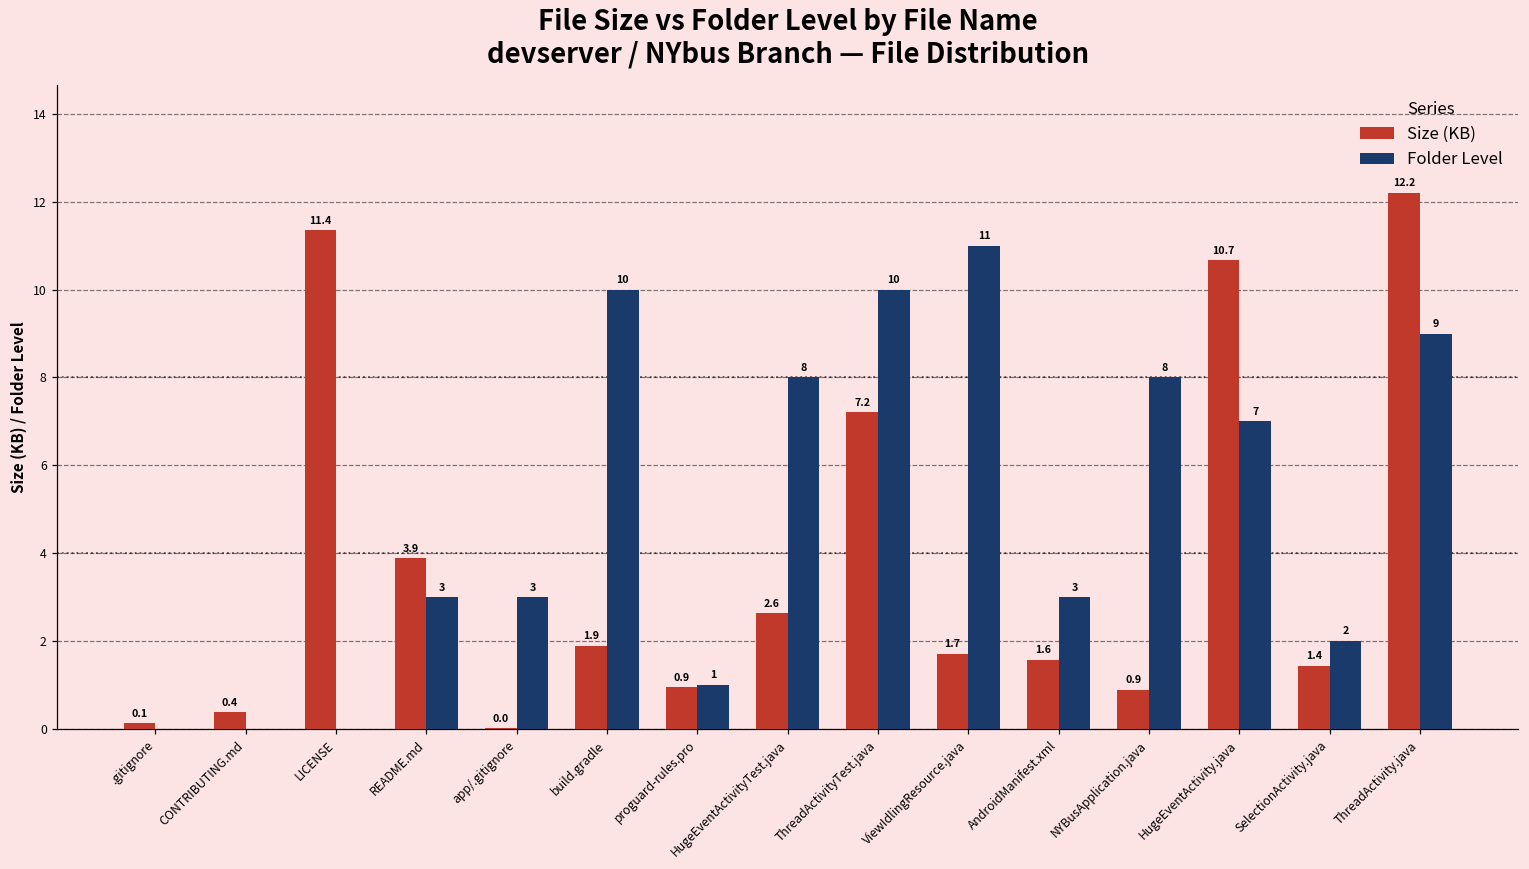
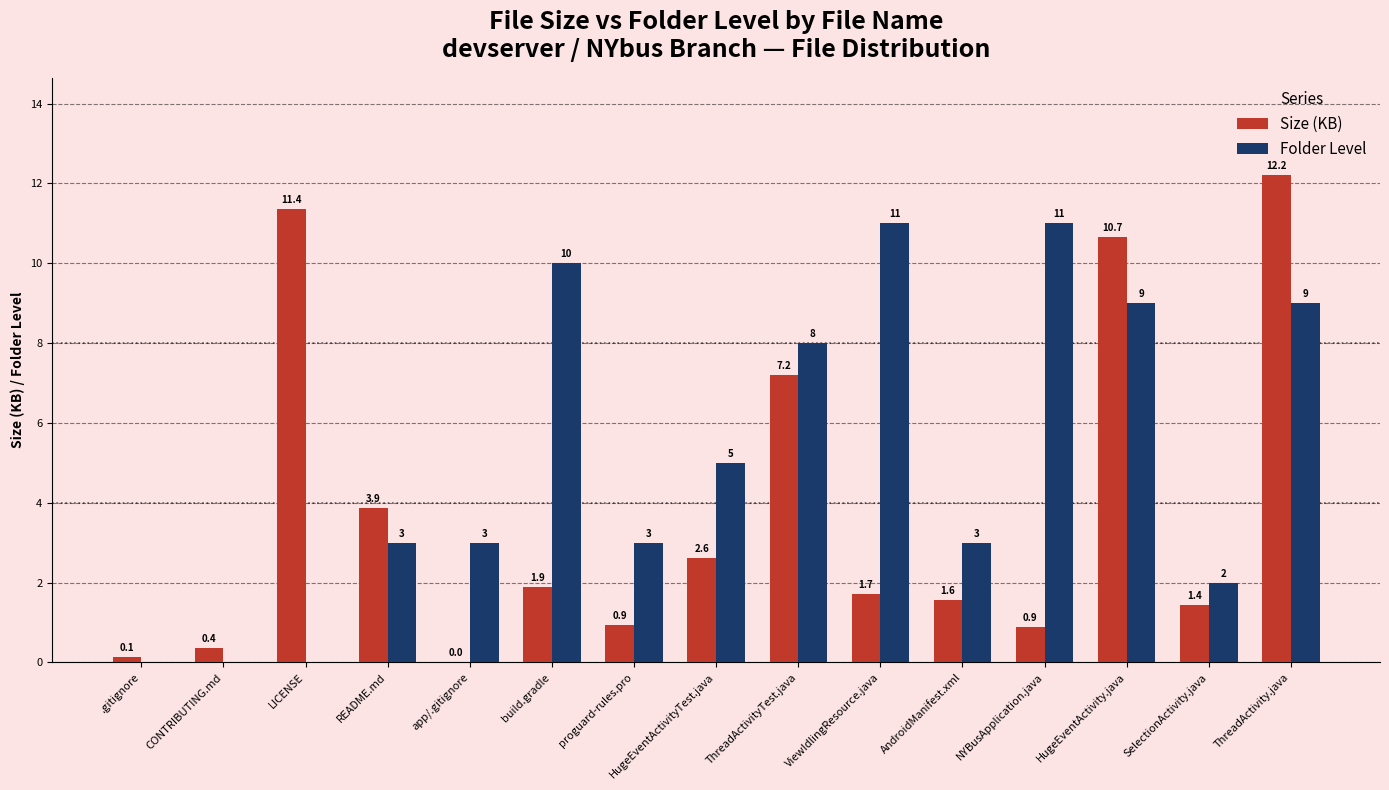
Folder Level, proguard-rules.pro: 1 -> 3
Folder Level, HugeEventActivityTest.java: 8 -> 5
Folder Level, ThreadActivityTest.java: 10 -> 8
Folder Level, NYBusApplication.java: 8 -> 11
Folder Level, HugeEventActivity.java: 7 -> 9
